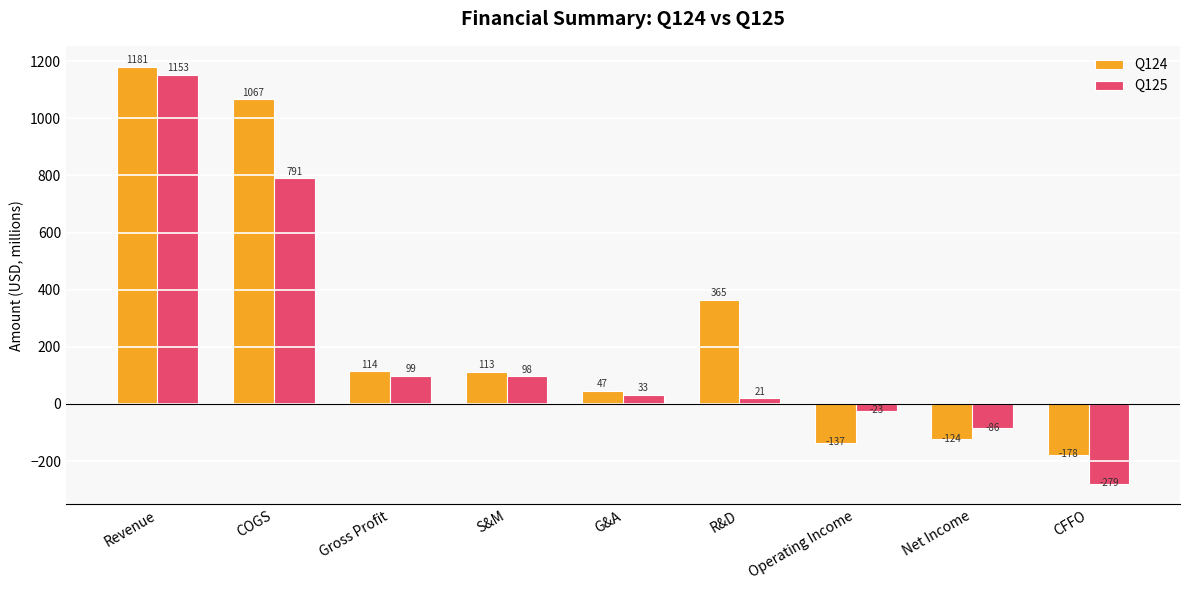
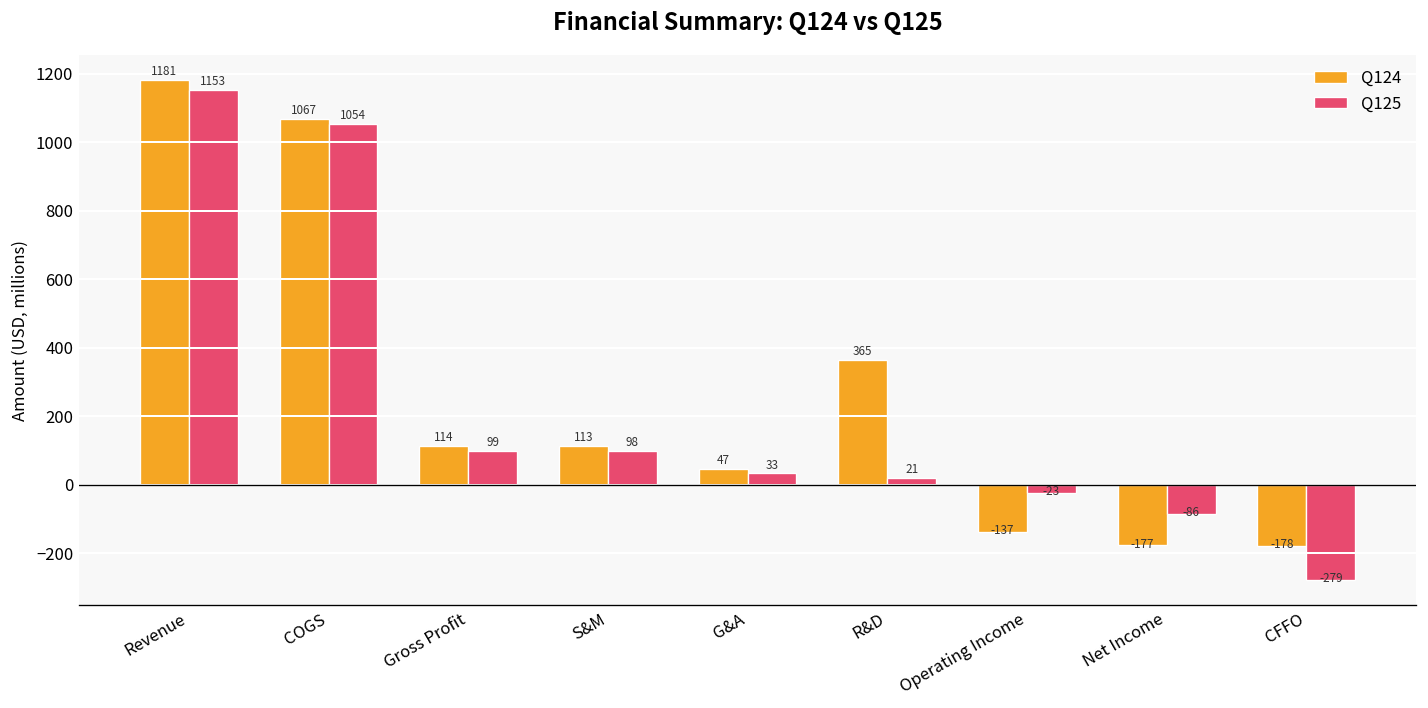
Q125, COGS: 791 -> 1054
Q124, Net Income: -124 -> -177
